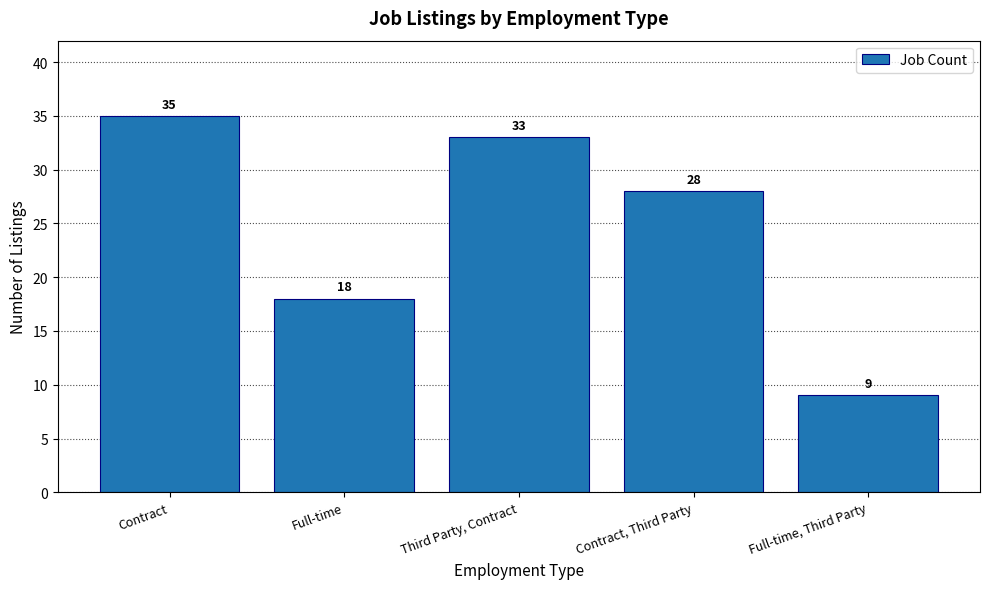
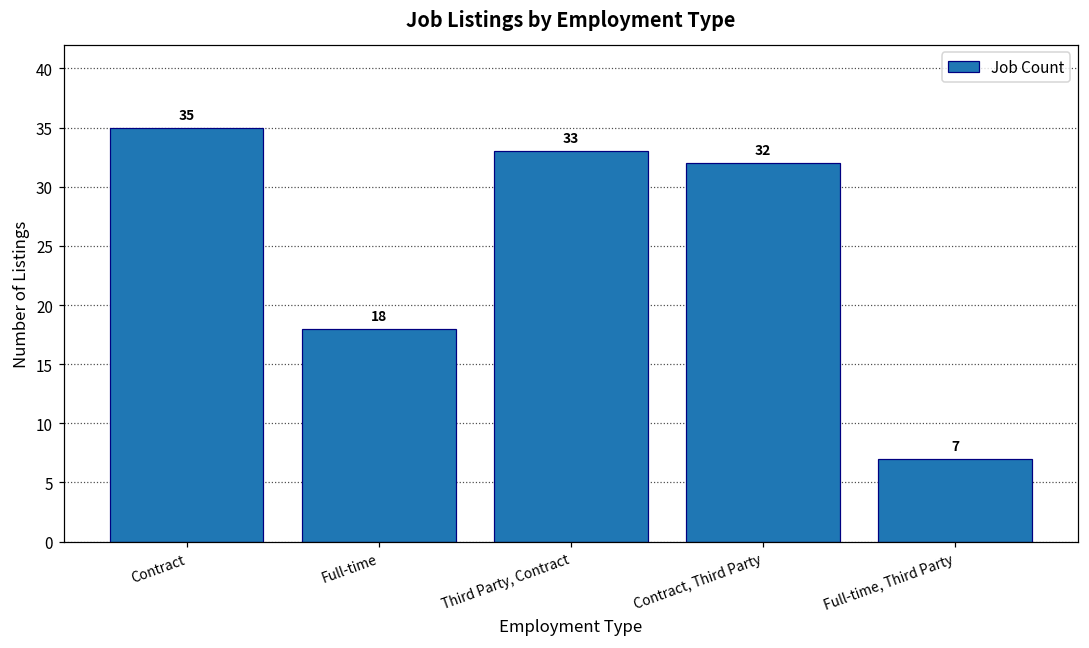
Contract, Third Party: 28 -> 32
Full-time, Third Party: 9 -> 7
